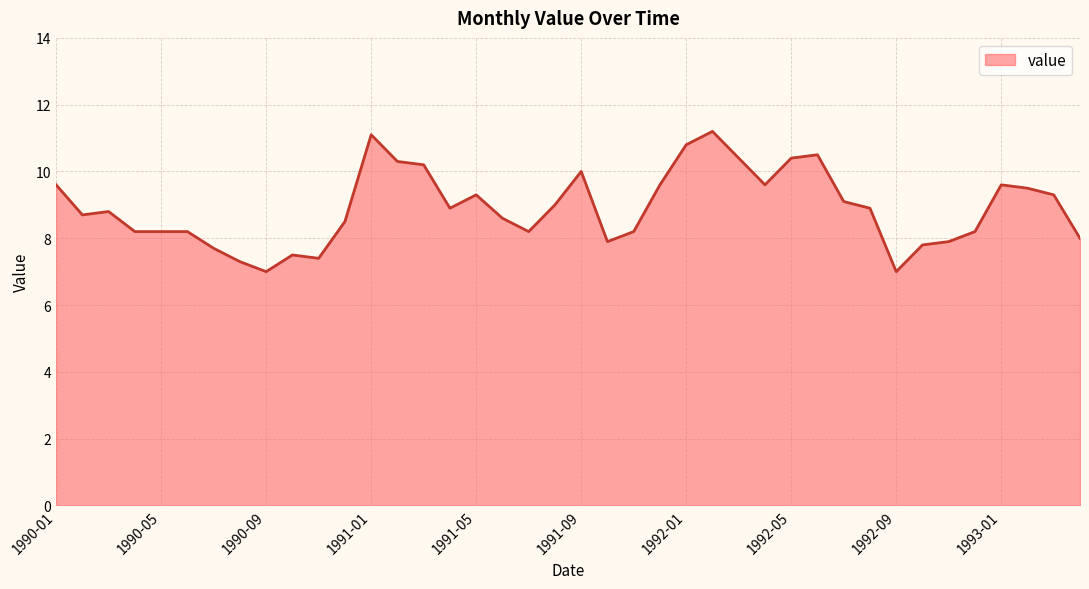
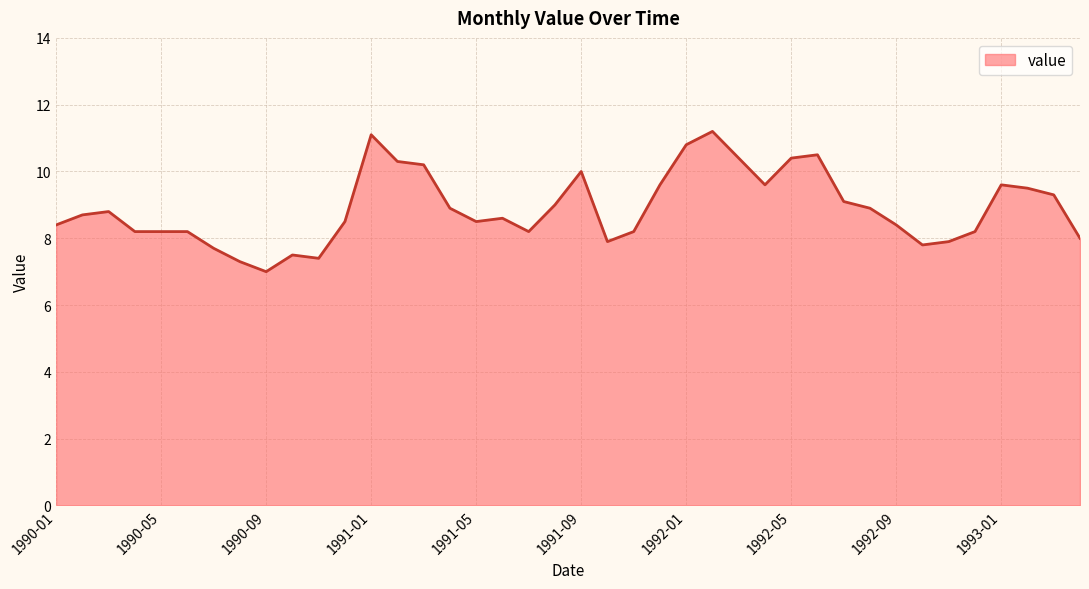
1990-01: 9.6 -> 8.4
1991-05: 9.3 -> 8.5
1992-09: 7.0 -> 8.4
